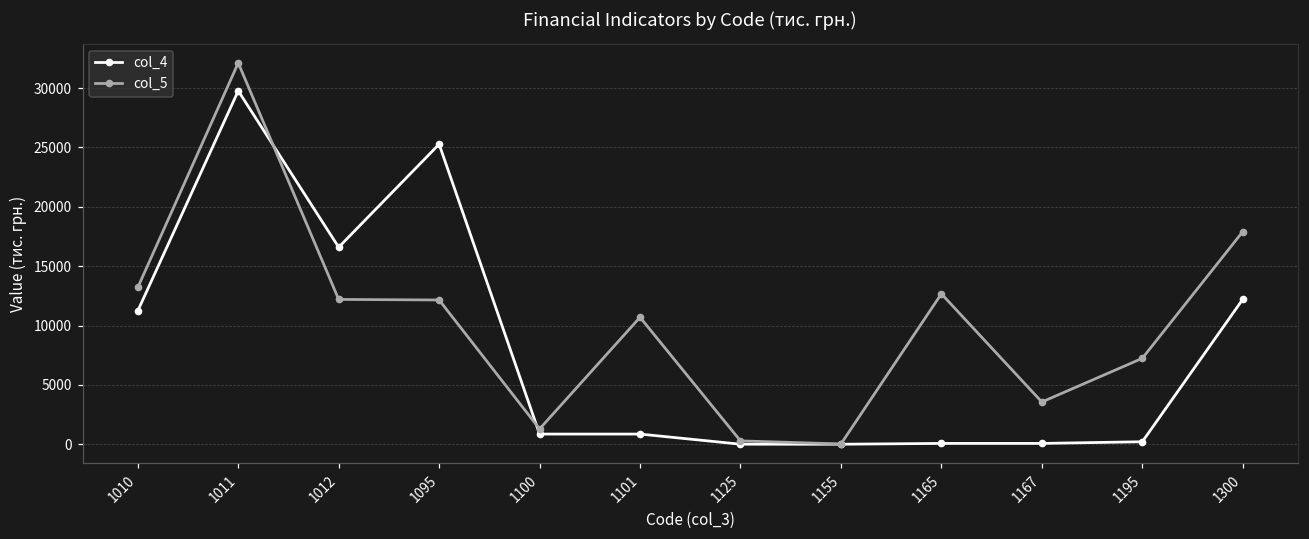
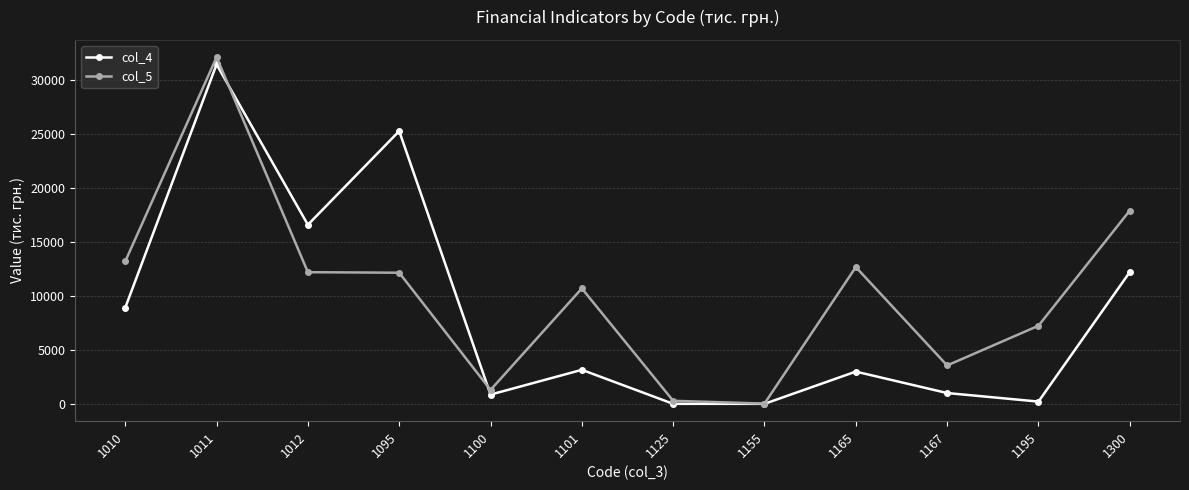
col_4, 1010: 11200 -> 8900
col_4, 1011: 29800 -> 31500
col_4, 1101: 900 -> 3200
col_4, 1165: 100 -> 3000
col_4, 1167: 100 -> 1000
